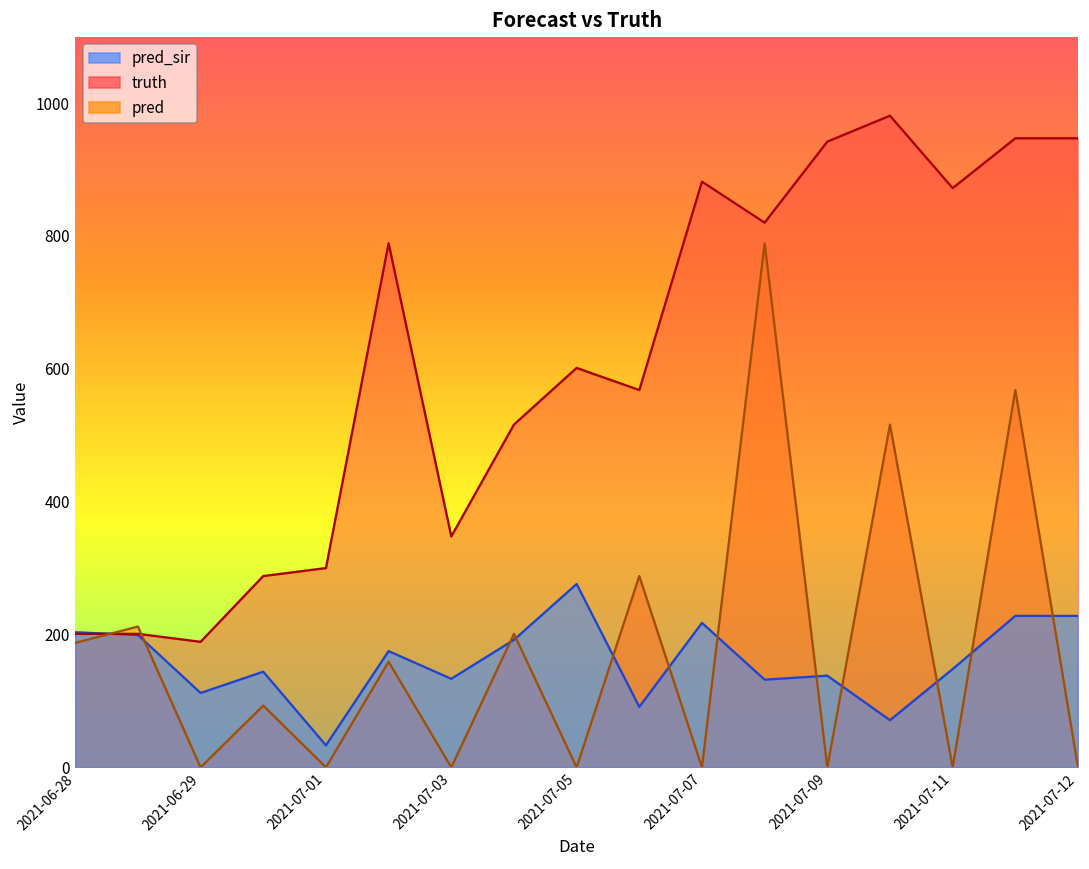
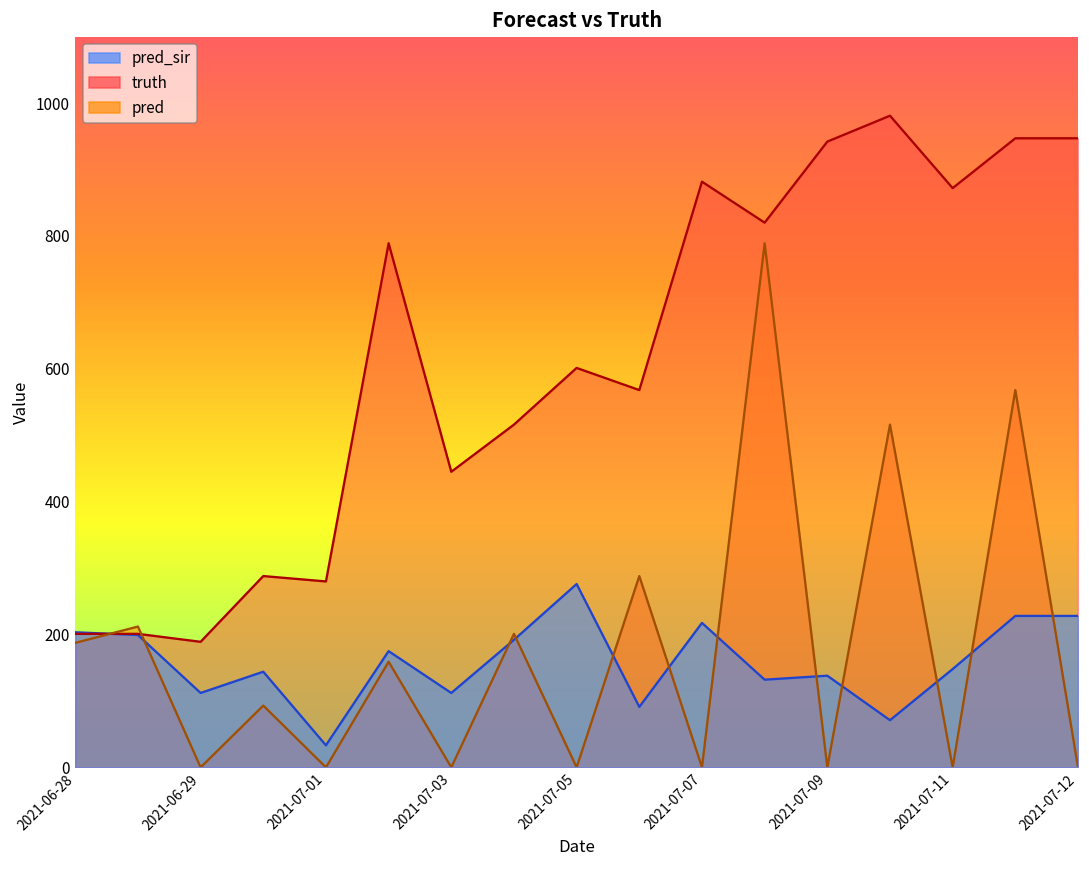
truth, 2021-07-01: 300 -> 280
pred_sir, 2021-07-03: 130 -> 110
truth, 2021-07-03: 350 -> 450
